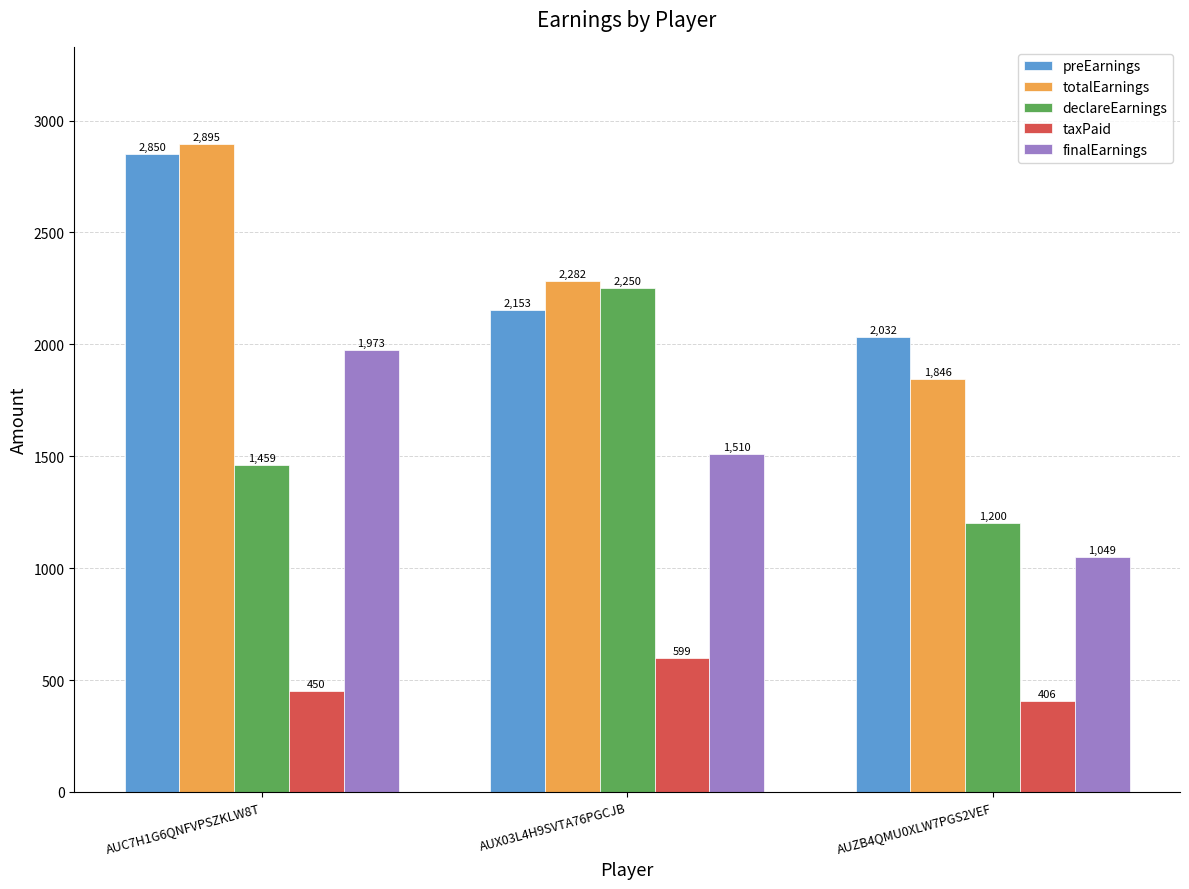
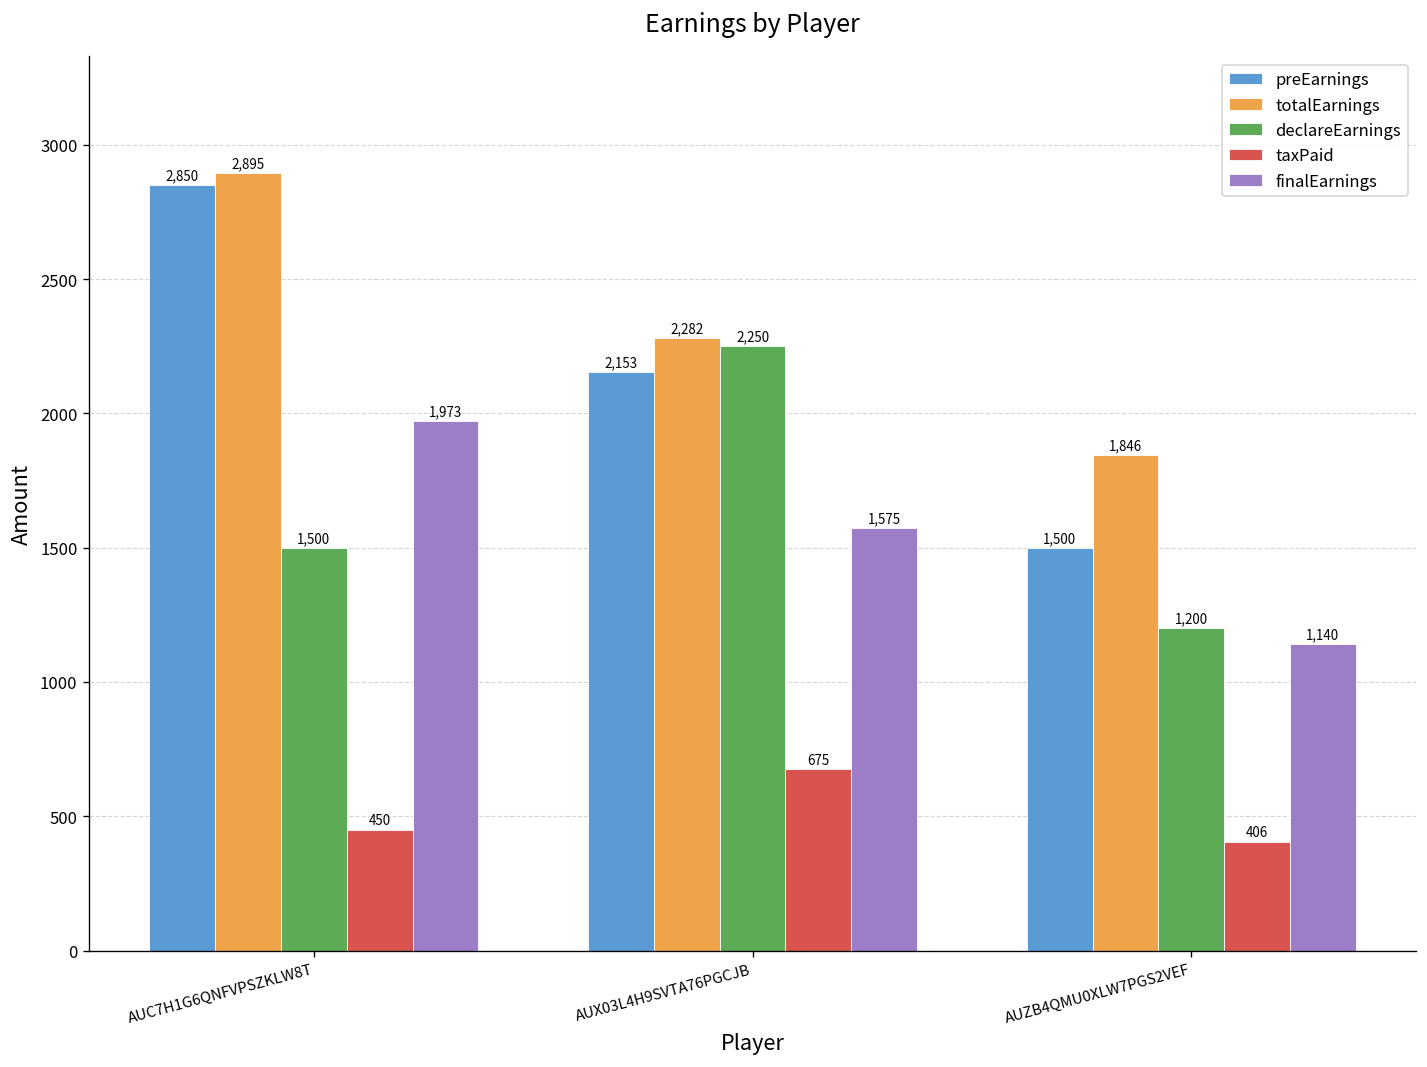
declareEarnings, AUC7H1G6QNFVPSZKLW8T: 1,459 -> 1,500
taxPaid, AUX03L4H9SVTA76PGCJB: 599 -> 675
finalEarnings, AUX03L4H9SVTA76PGCJB: 1,510 -> 1,575
preEarnings, AUZB4QMU0XLW7PGS2VEF: 2,032 -> 1,500
finalEarnings, AUZB4QMU0XLW7PGS2VEF: 1,049 -> 1,140
